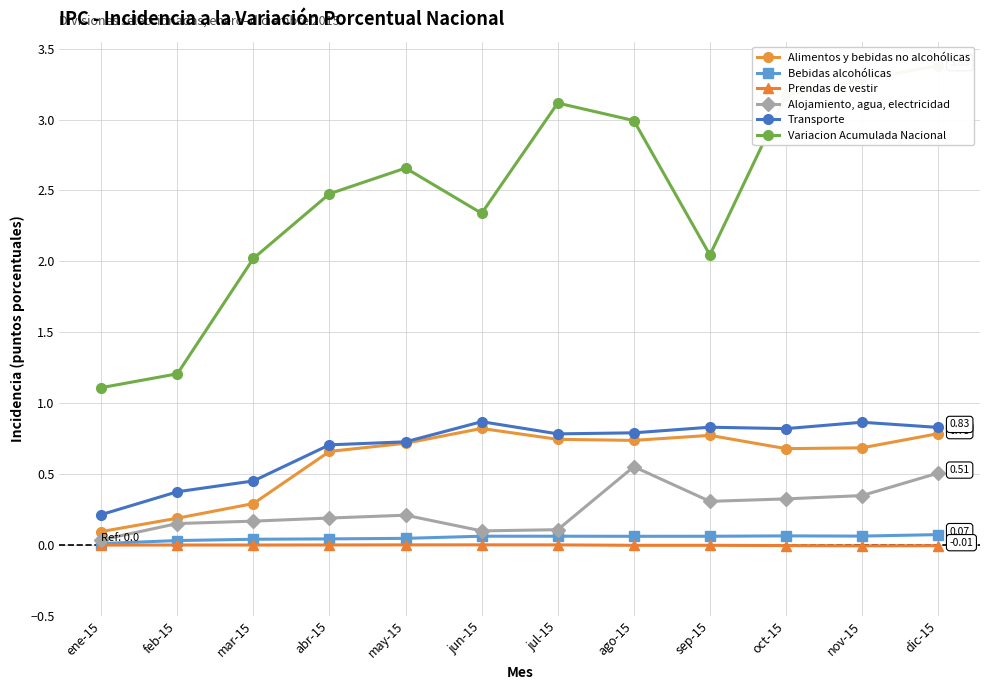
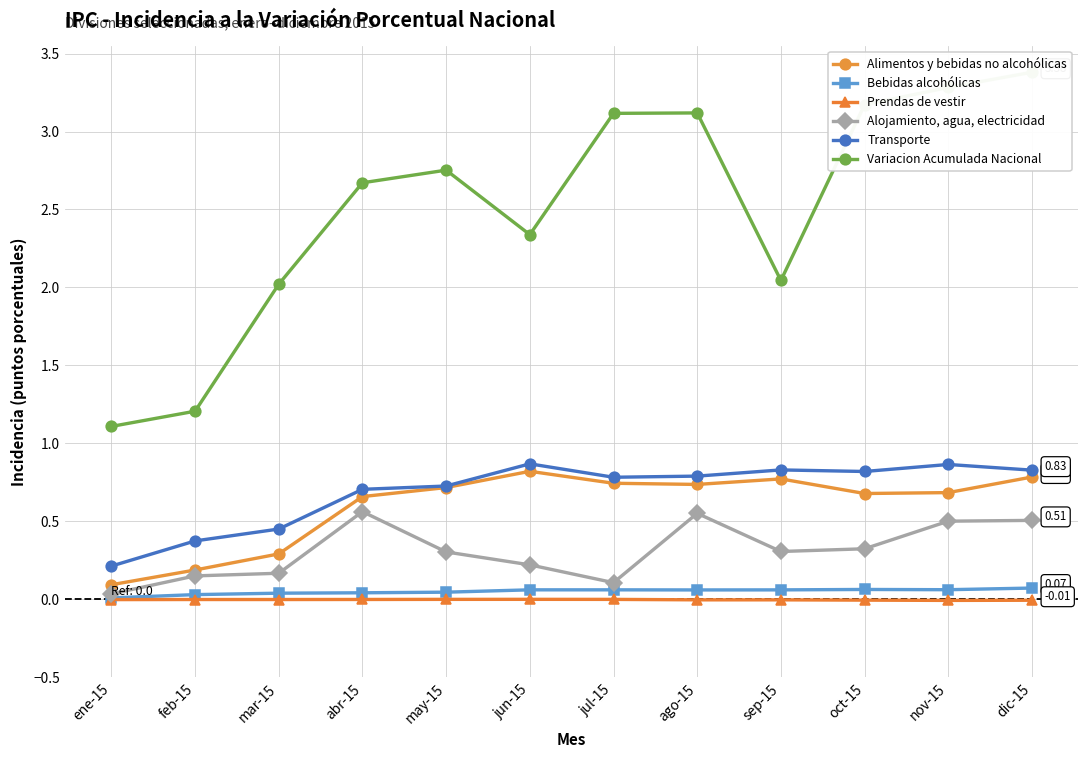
Alojamiento, agua, electricidad, abr-15: 0.19 -> 0.56
Variacion Acumulada Nacional, abr-15: 2.48 -> 2.67
Alojamiento, agua, electricidad, may-15: 0.21 -> 0.30
Variacion Acumulada Nacional, may-15: 2.66 -> 2.75
Alojamiento, agua, electricidad, jun-15: 0.10 -> 0.22
Variacion Acumulada Nacional, ago-15: 2.99 -> 3.12
Alojamiento, agua, electricidad, nov-15: 0.35 -> 0.50
